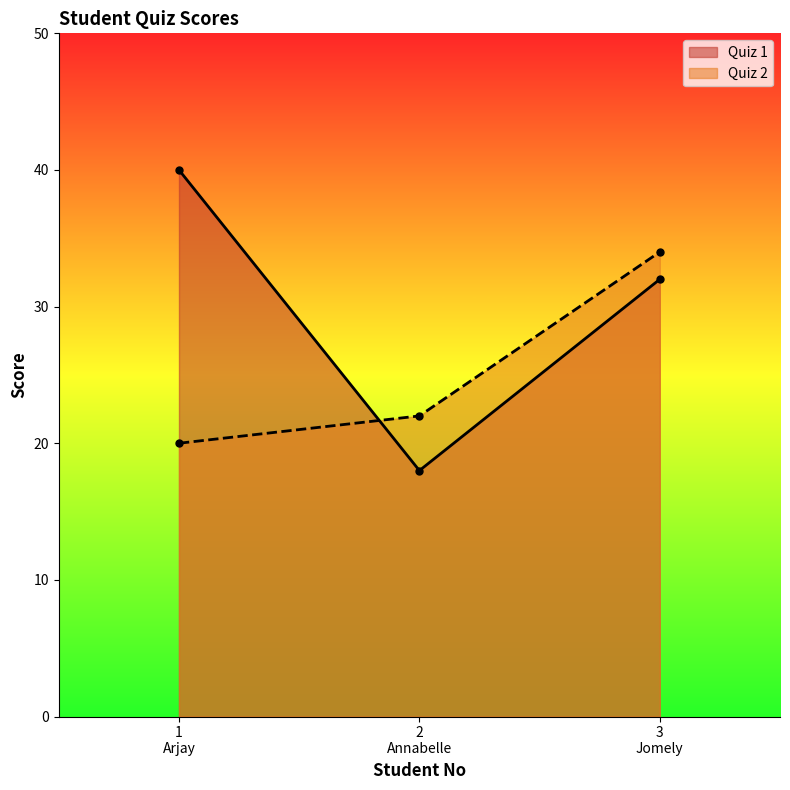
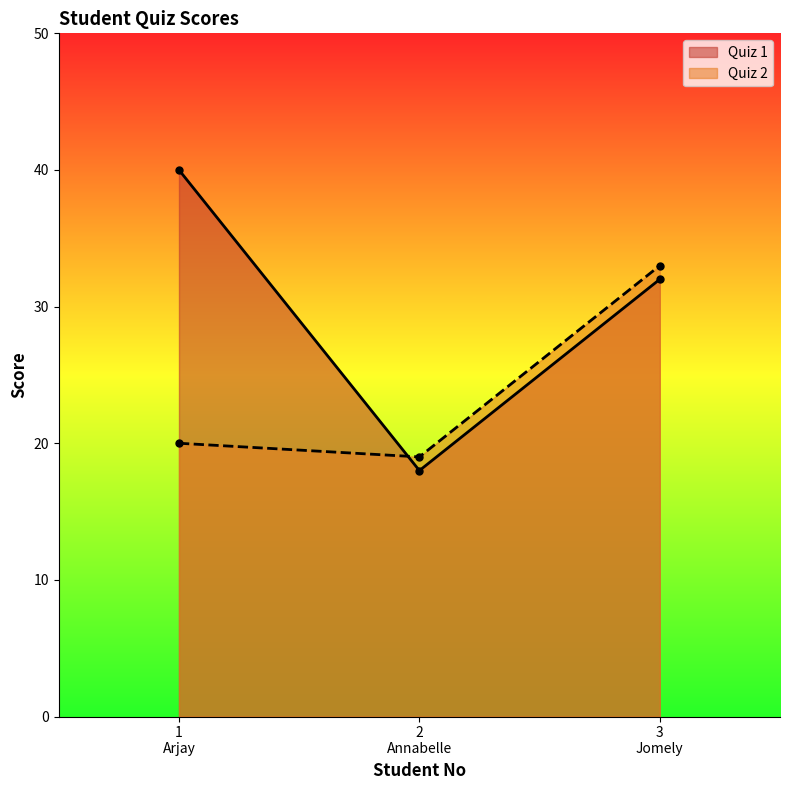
Quiz 2, 2 Annabelle: 22 -> 19
Quiz 2, 3 Jomely: 34 -> 33
